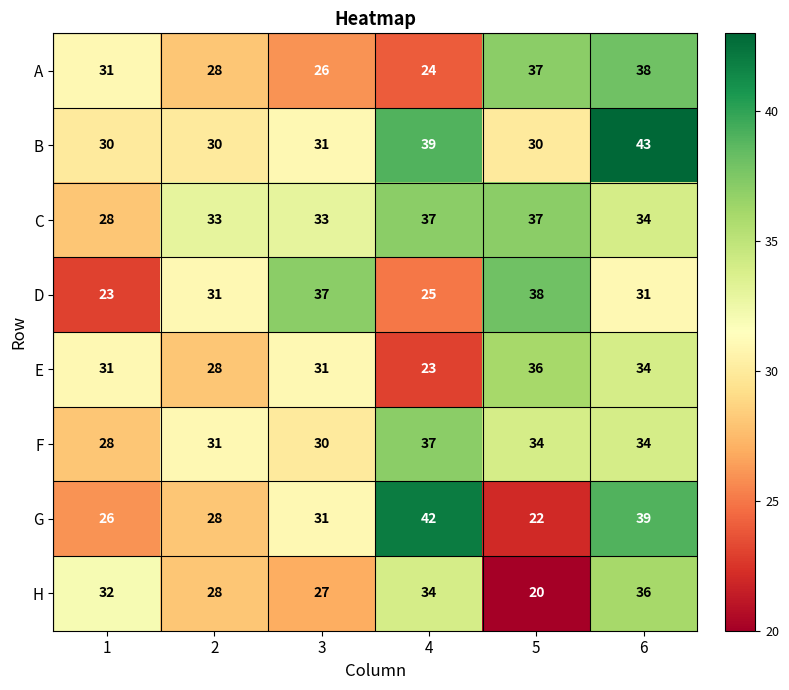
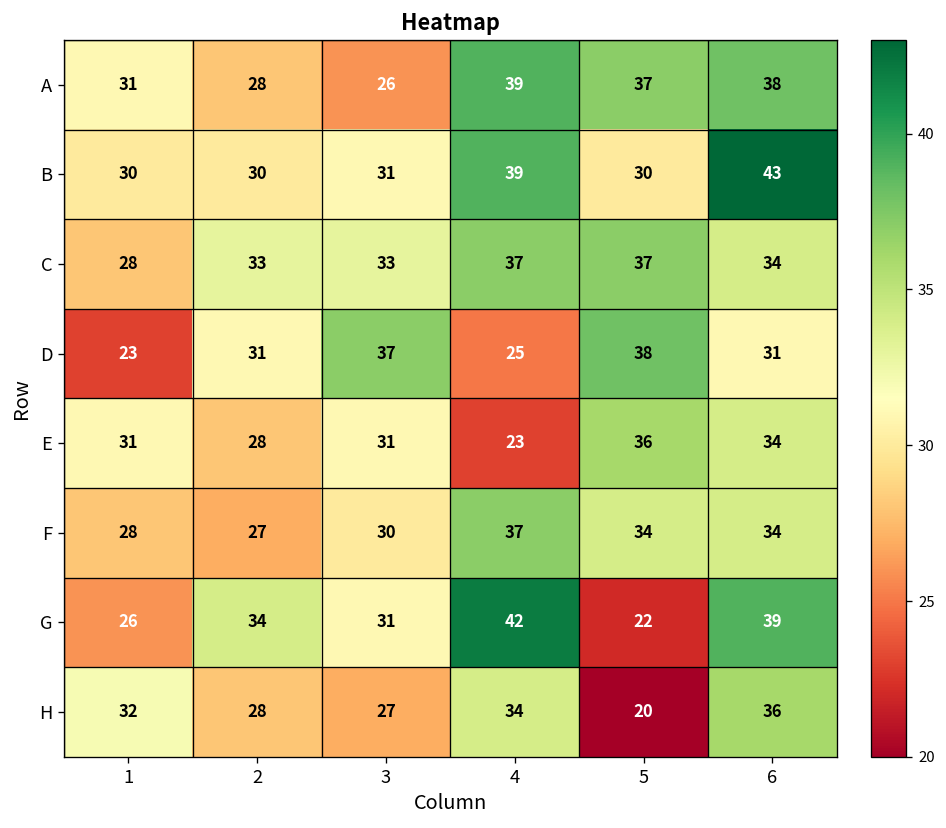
A, 4: 24 -> 39
F, 2: 31 -> 27
G, 2: 28 -> 34
